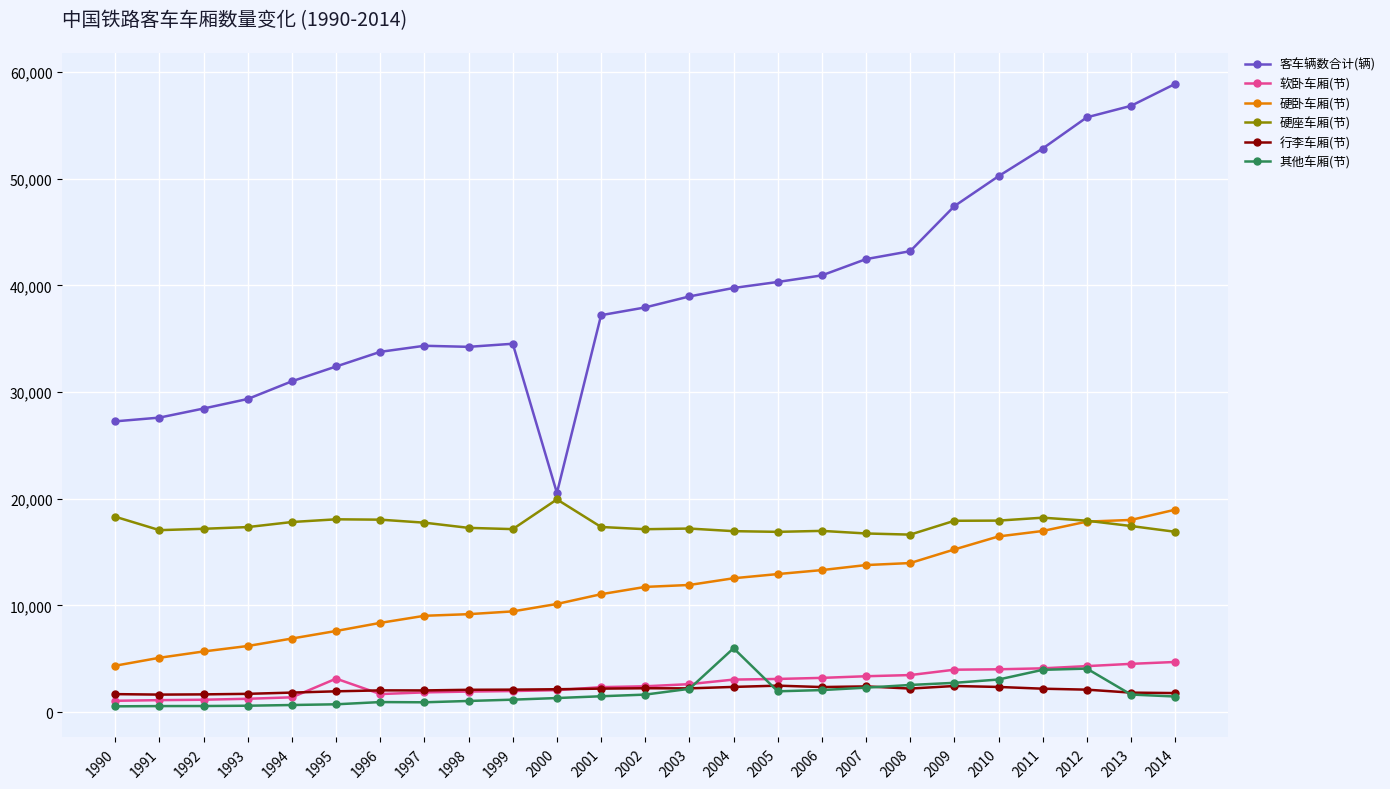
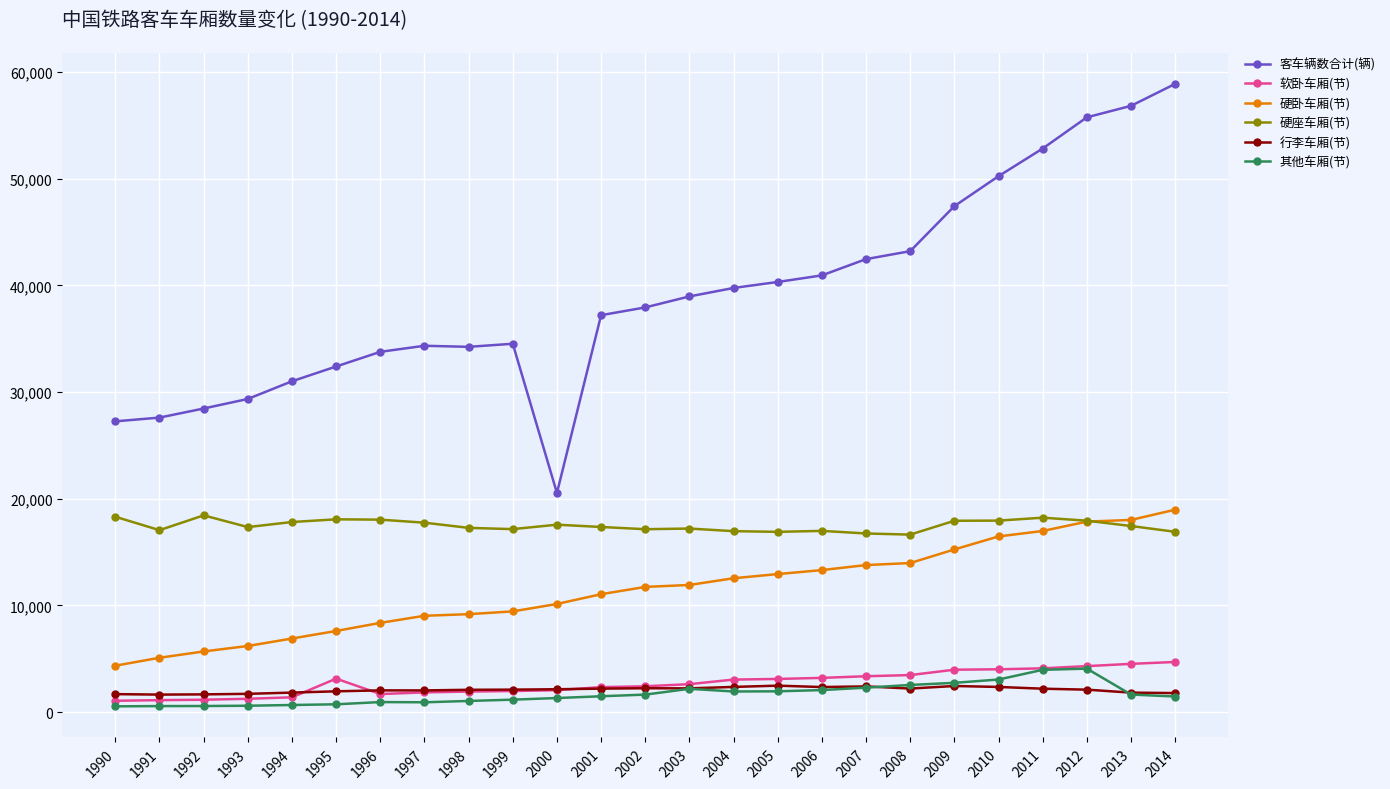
硬座车厢(节), 1992: 17,200 -> 18,400
硬座车厢(节), 2000: 19,900 -> 17,600
其他车厢(节), 2004: 6,000 -> 1,900
